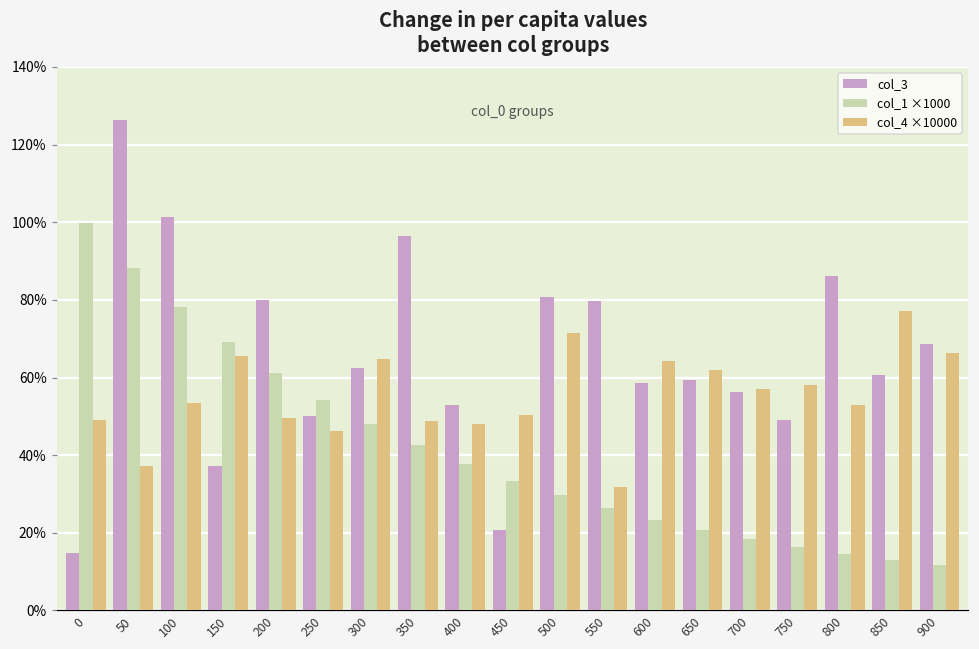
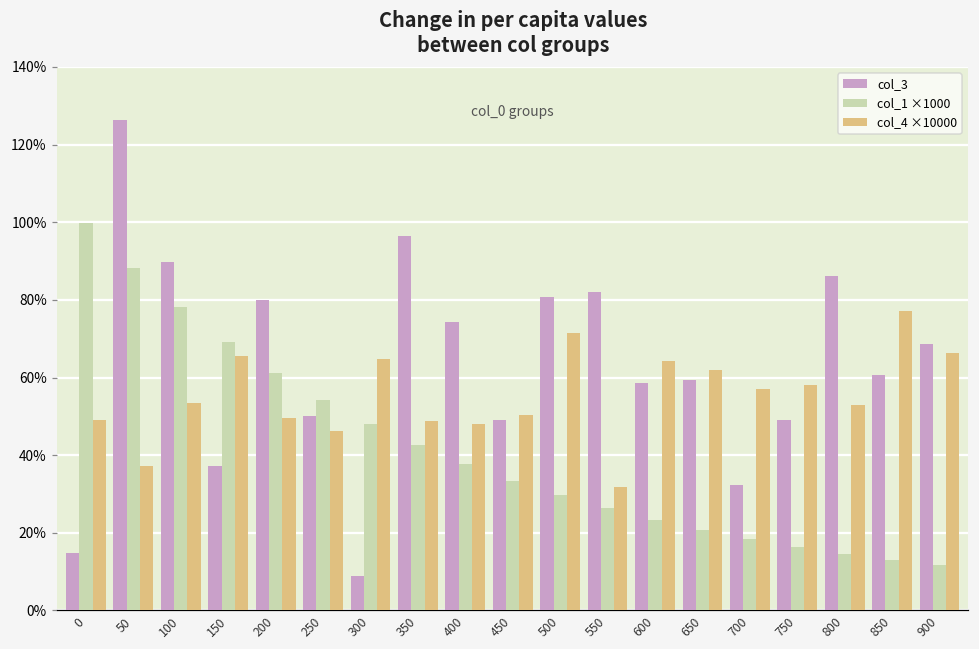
col_3, 100: 101% -> 90%
col_3, 300: 62% -> 9%
col_3, 400: 53% -> 74%
col_3, 450: 21% -> 49%
col_3, 550: 80% -> 82%
col_3, 700: 56% -> 32%
